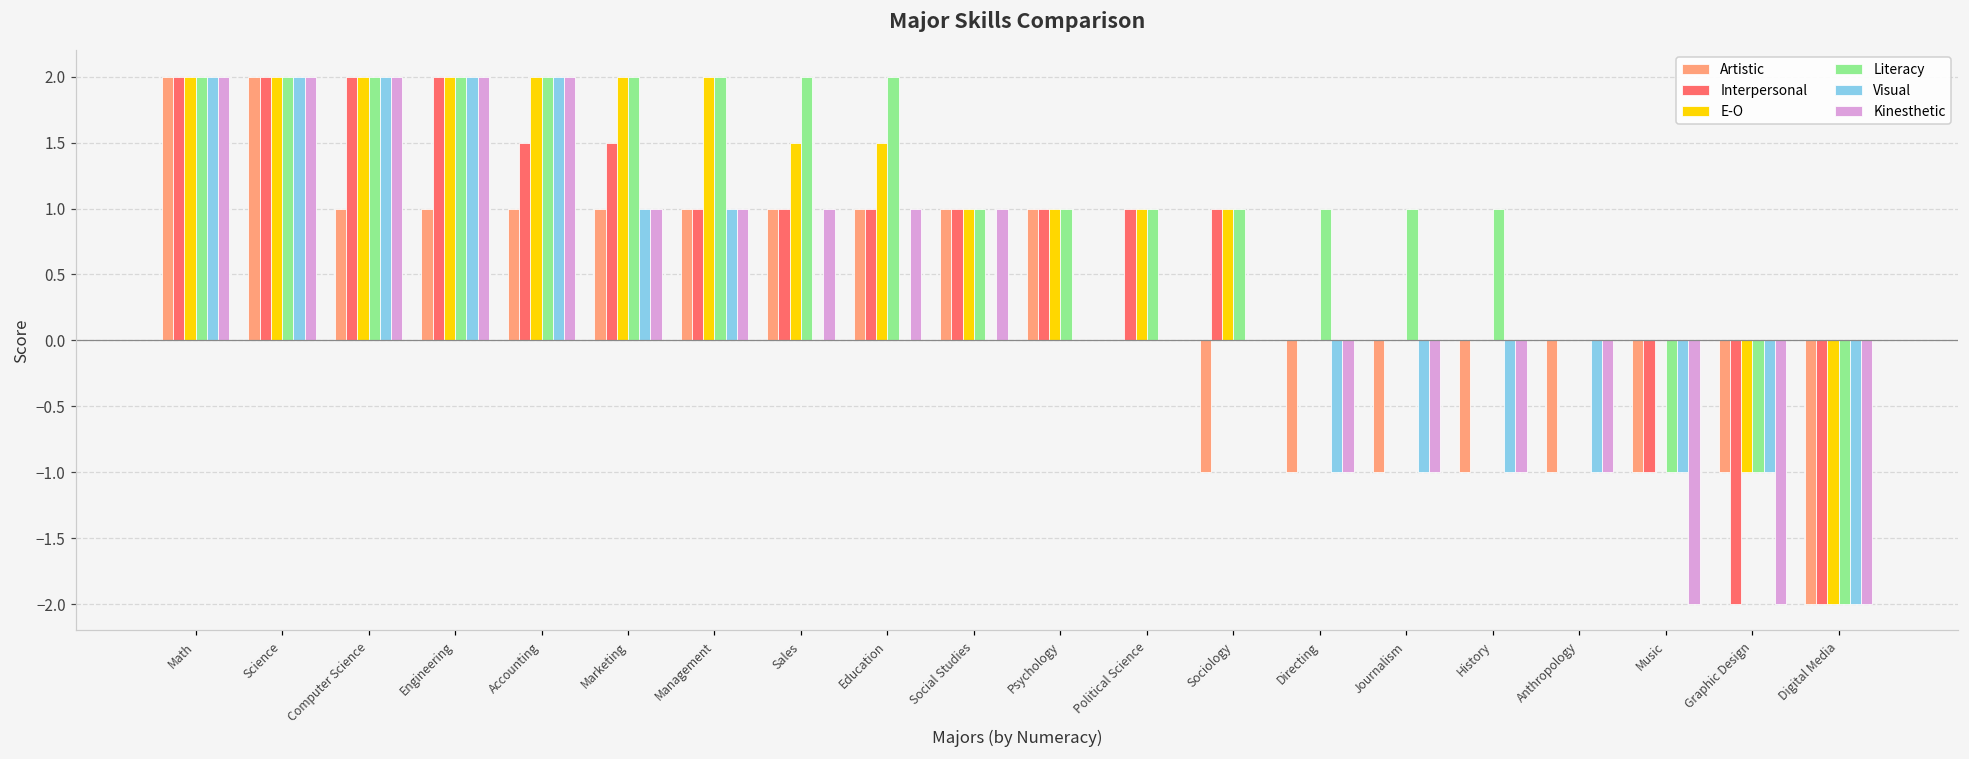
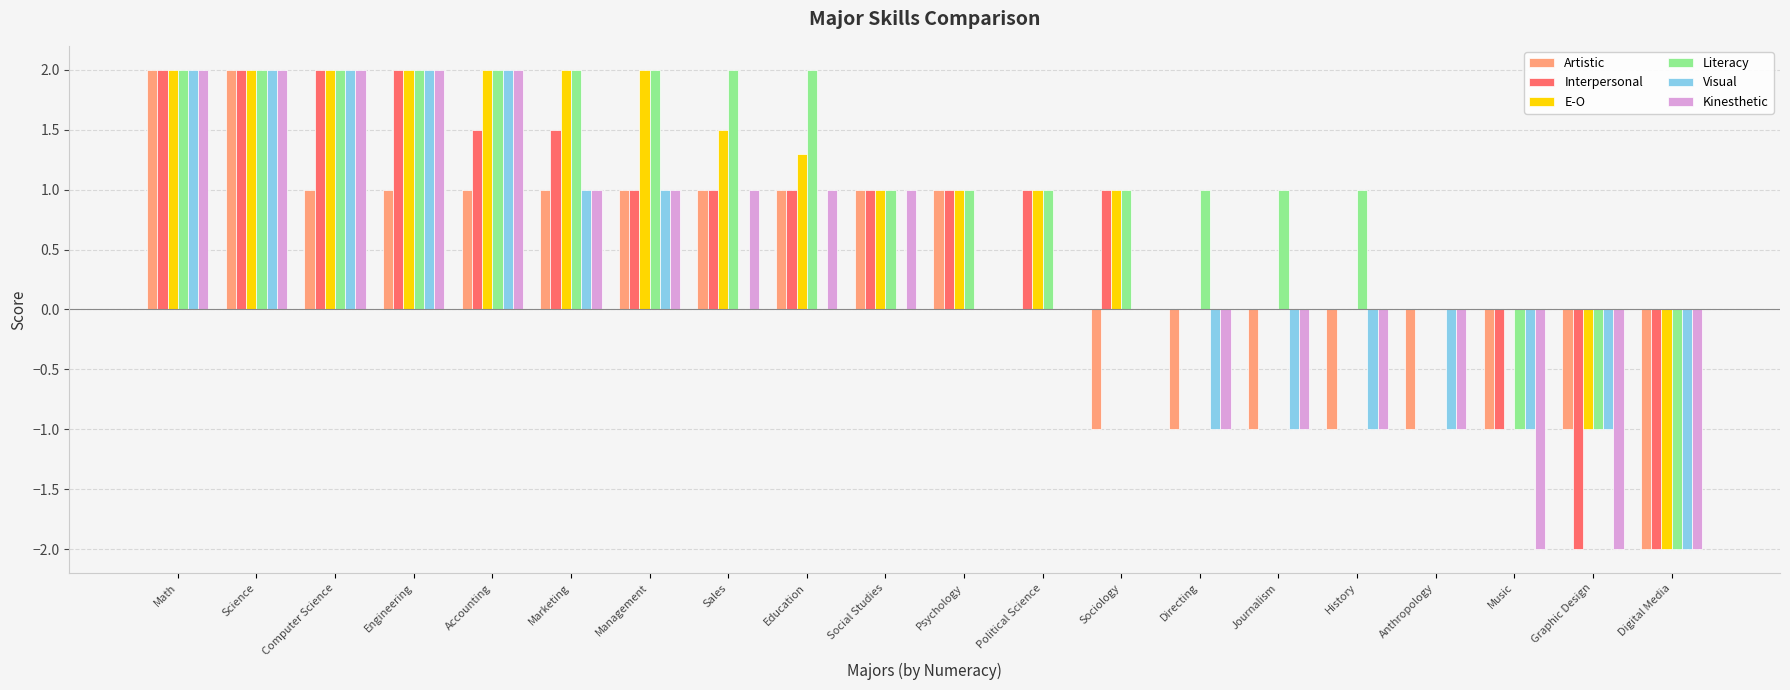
E-O, Education: 1.5 -> 1.3
